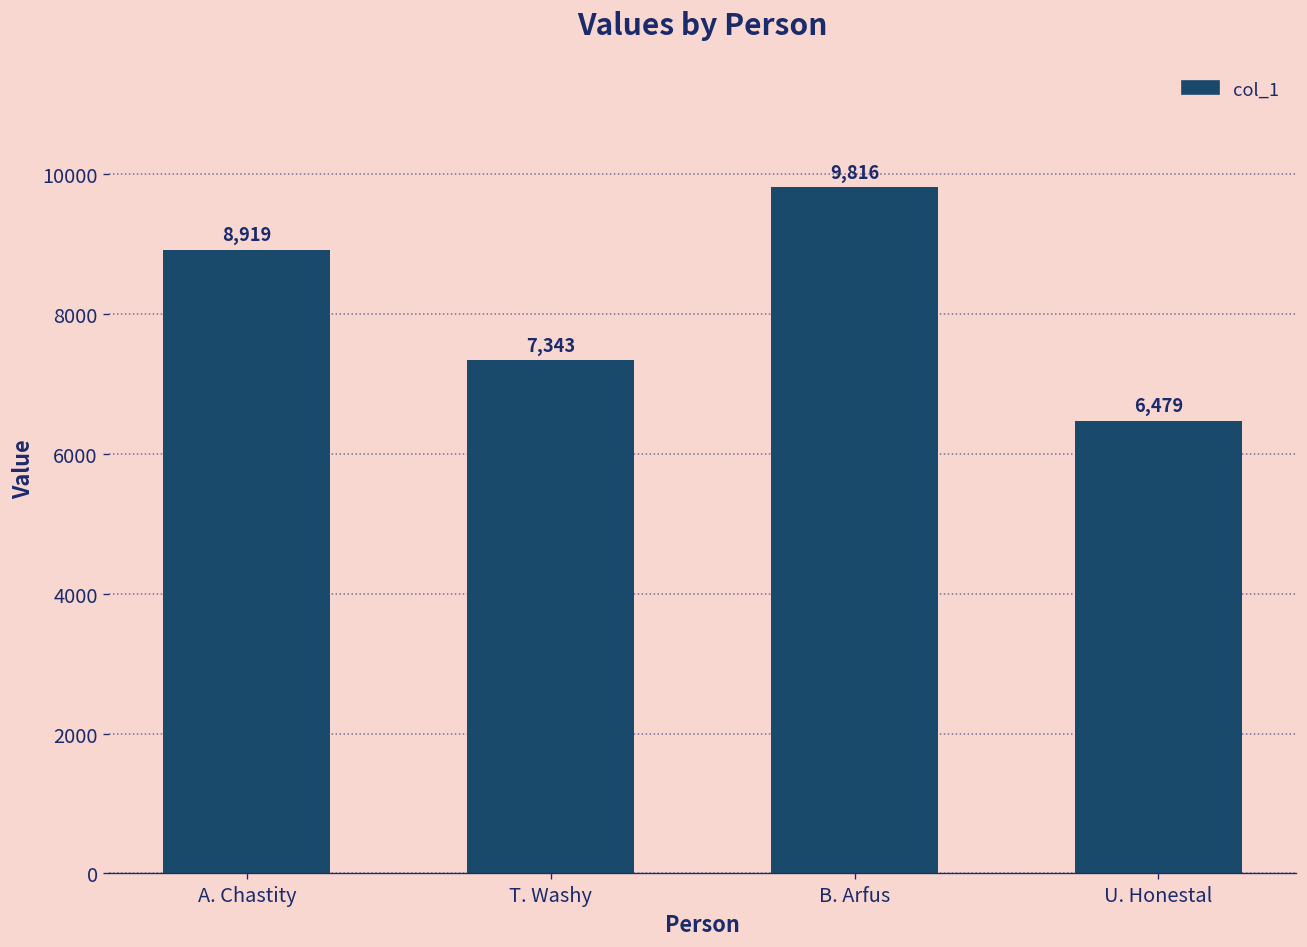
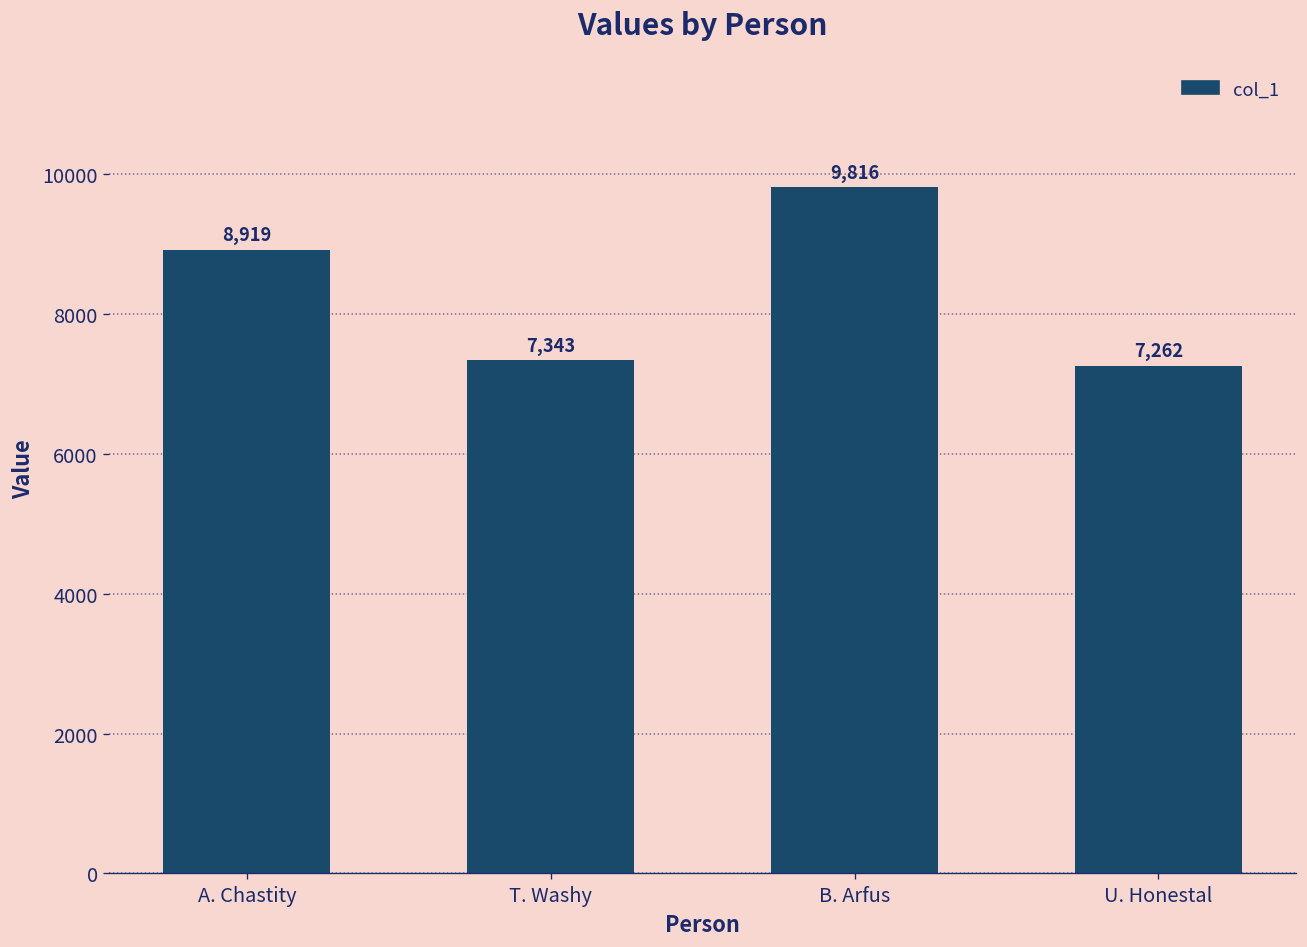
U. Honestal: 6,479 -> 7,262
